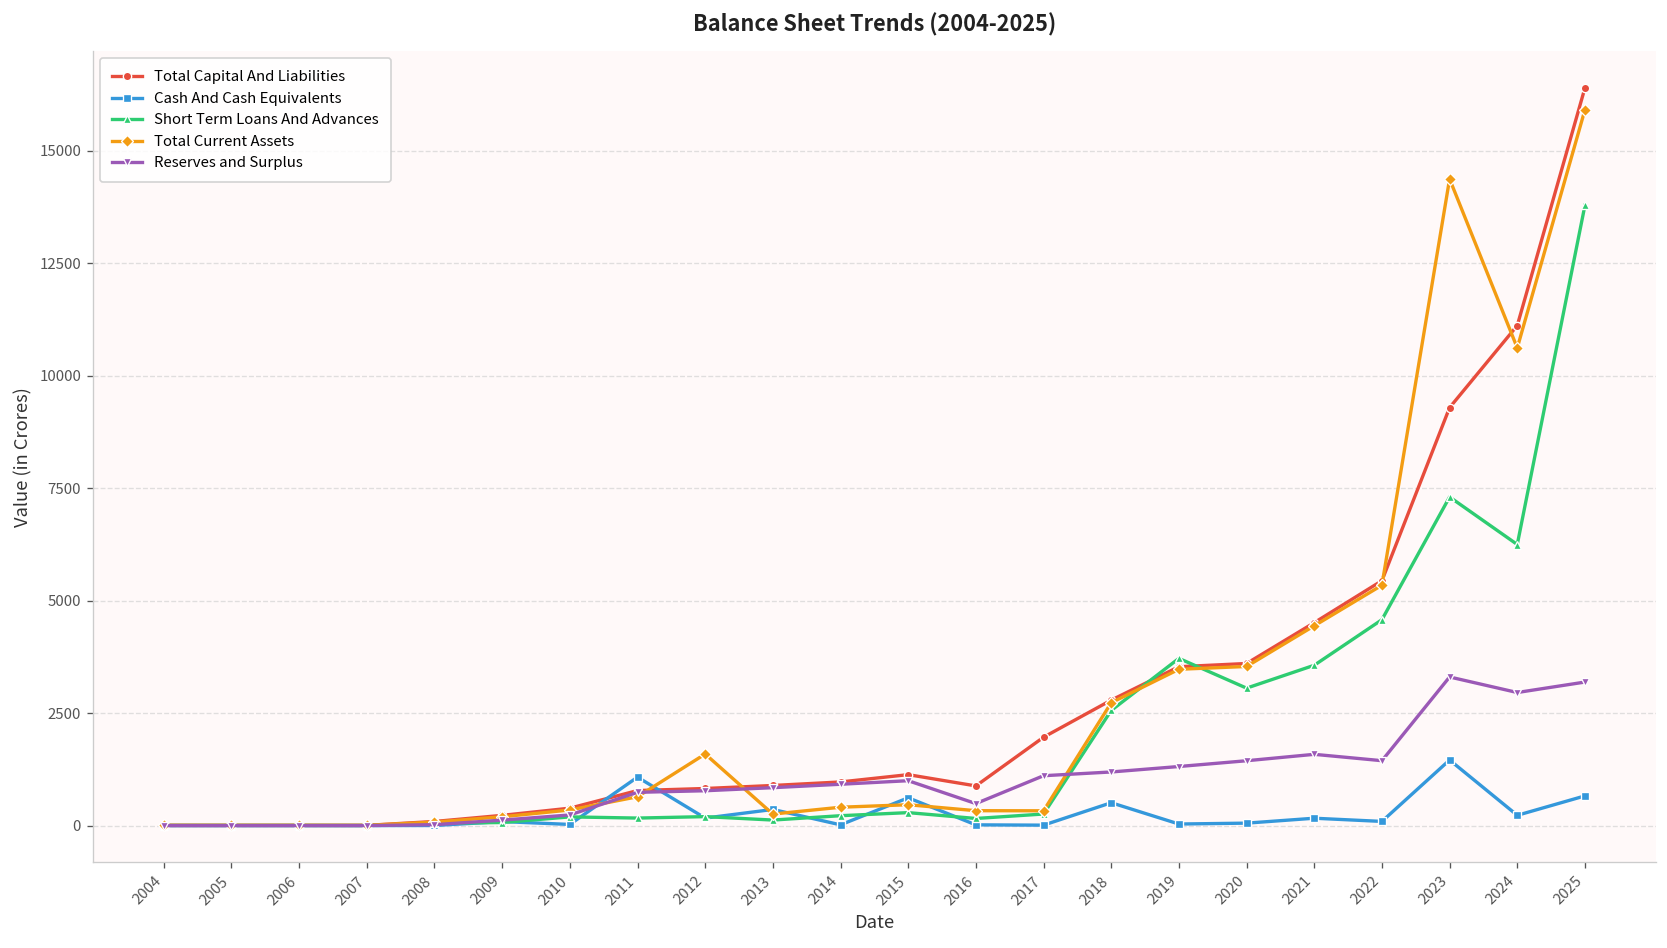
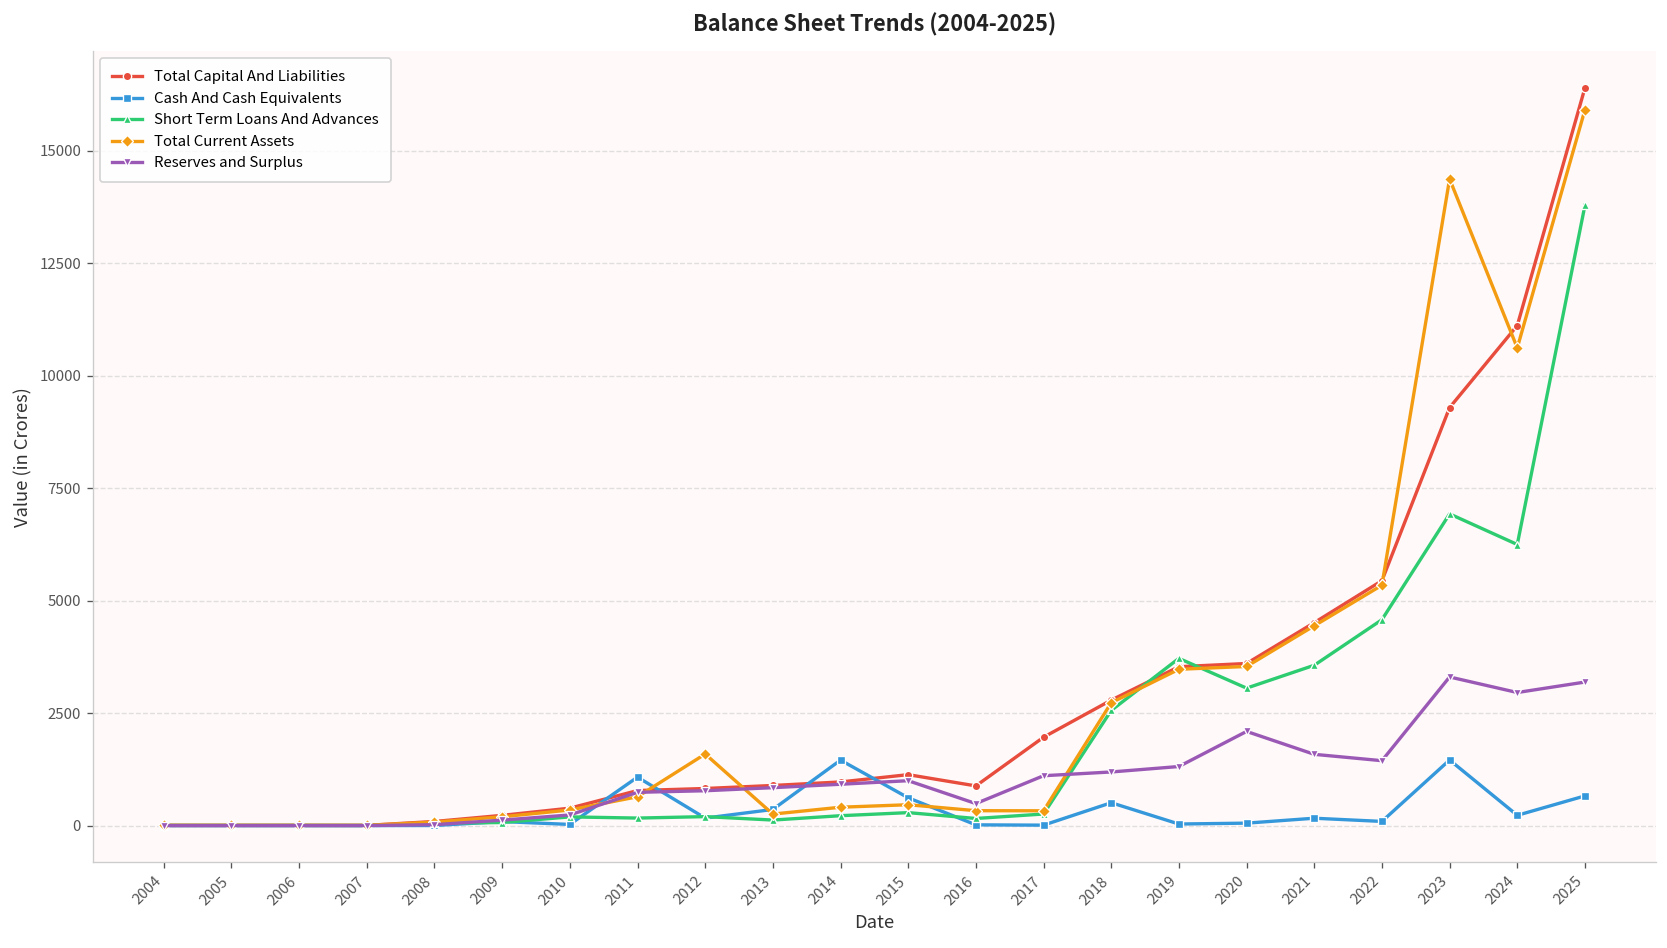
Cash And Cash Equivalents, 2014: 0 -> 1500
Reserves and Surplus, 2020: 1400 -> 2100
Short Term Loans And Advances, 2023: 7300 -> 6900
